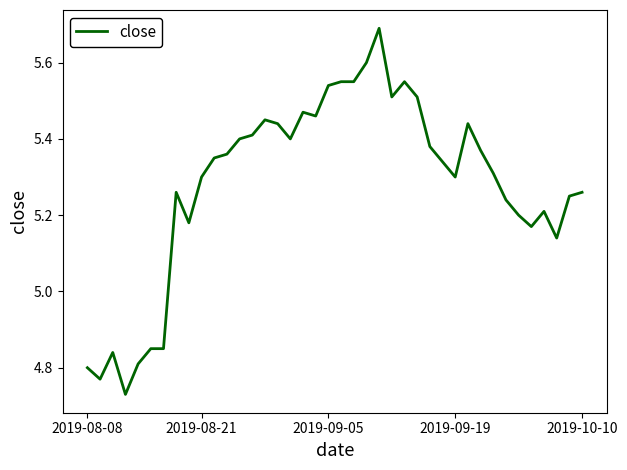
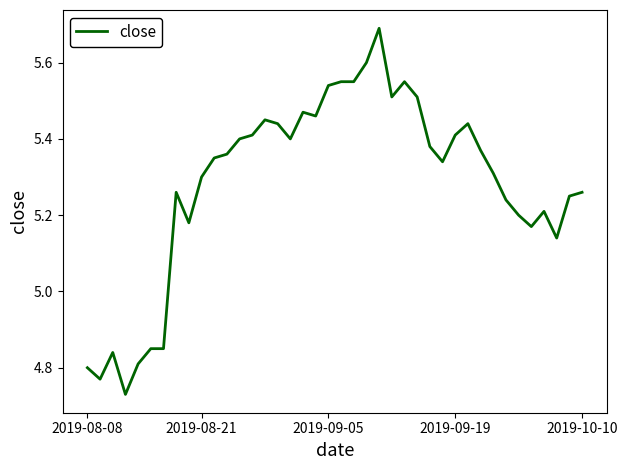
2019-09-19: 5.30 -> 5.41
